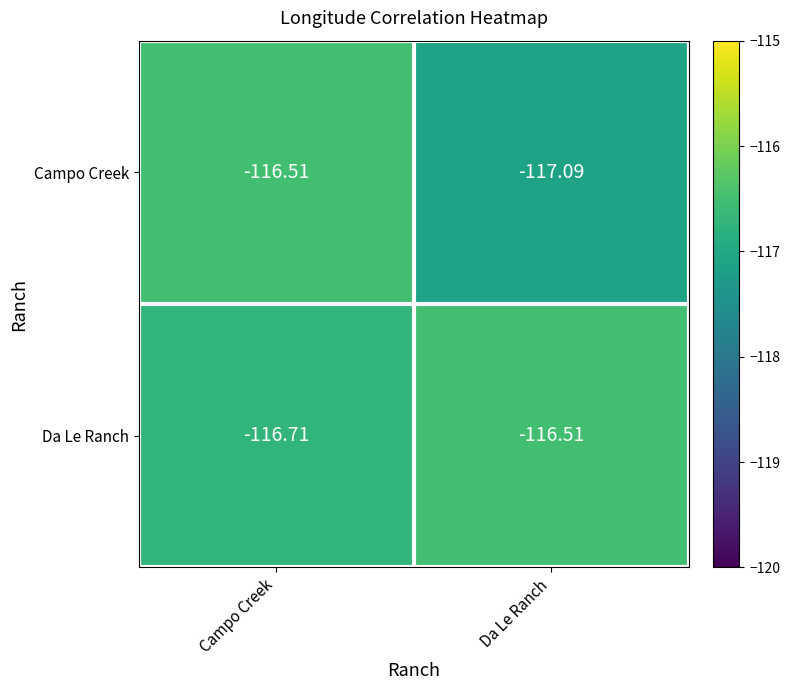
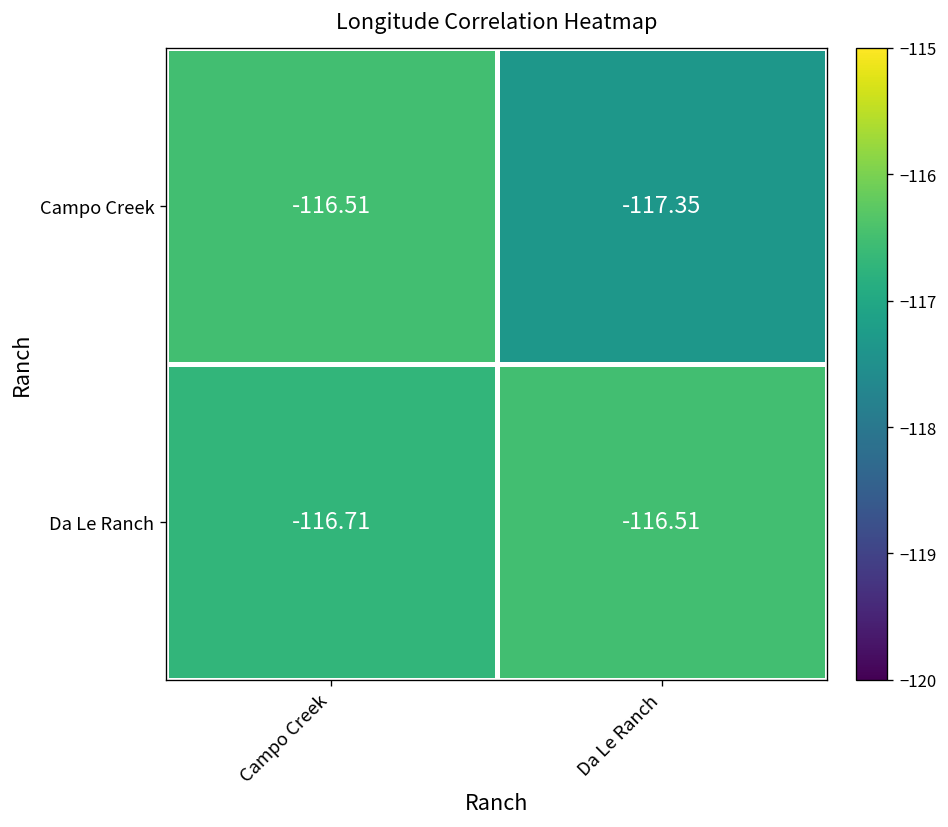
Campo Creek, Da Le Ranch: -117.09 -> -117.35
